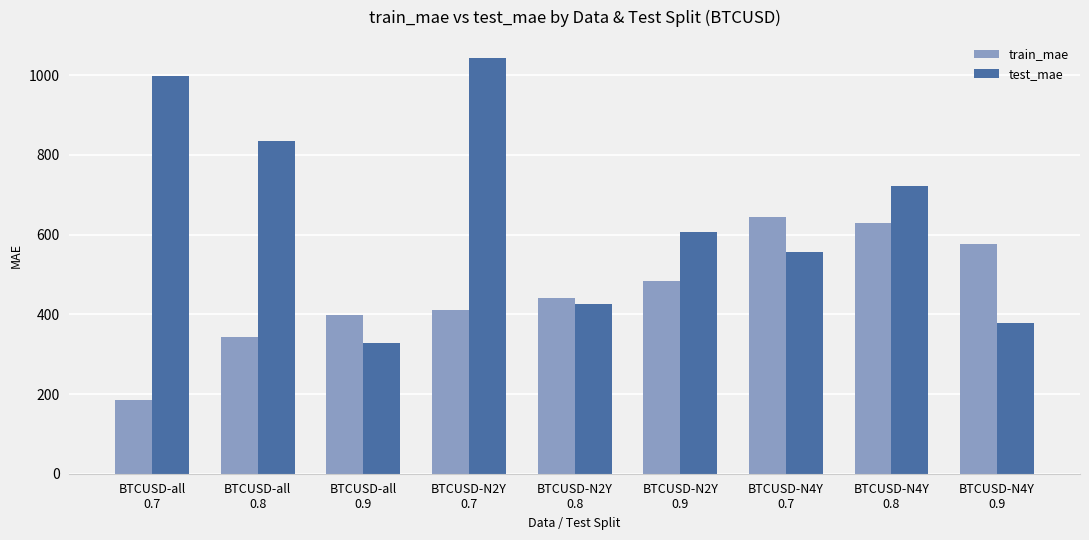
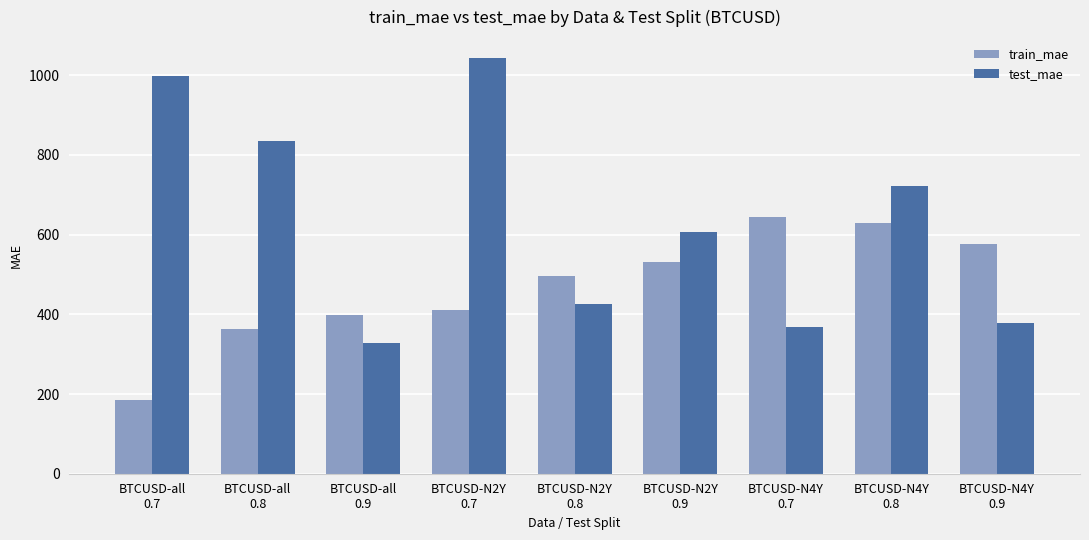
train_mae, BTCUSD-all 0.8: 340 -> 360
train_mae, BTCUSD-N2Y 0.8: 440 -> 500
train_mae, BTCUSD-N2Y 0.9: 480 -> 530
test_mae, BTCUSD-N4Y 0.7: 560 -> 370
